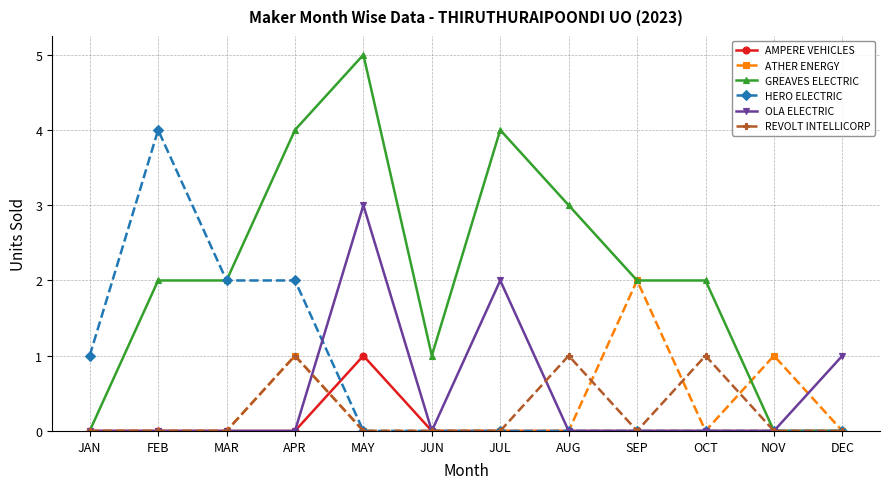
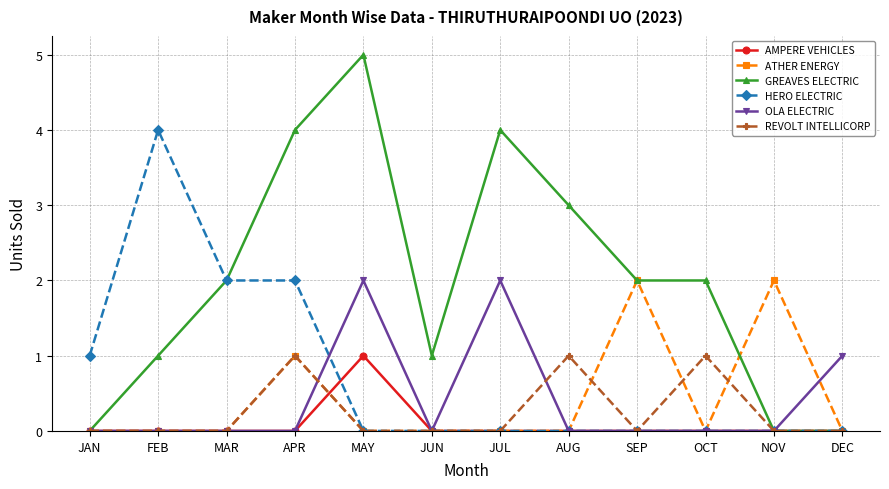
GREAVES ELECTRIC, FEB: 2 -> 1
OLA ELECTRIC, MAY: 3 -> 2
ATHER ENERGY, NOV: 1 -> 2
